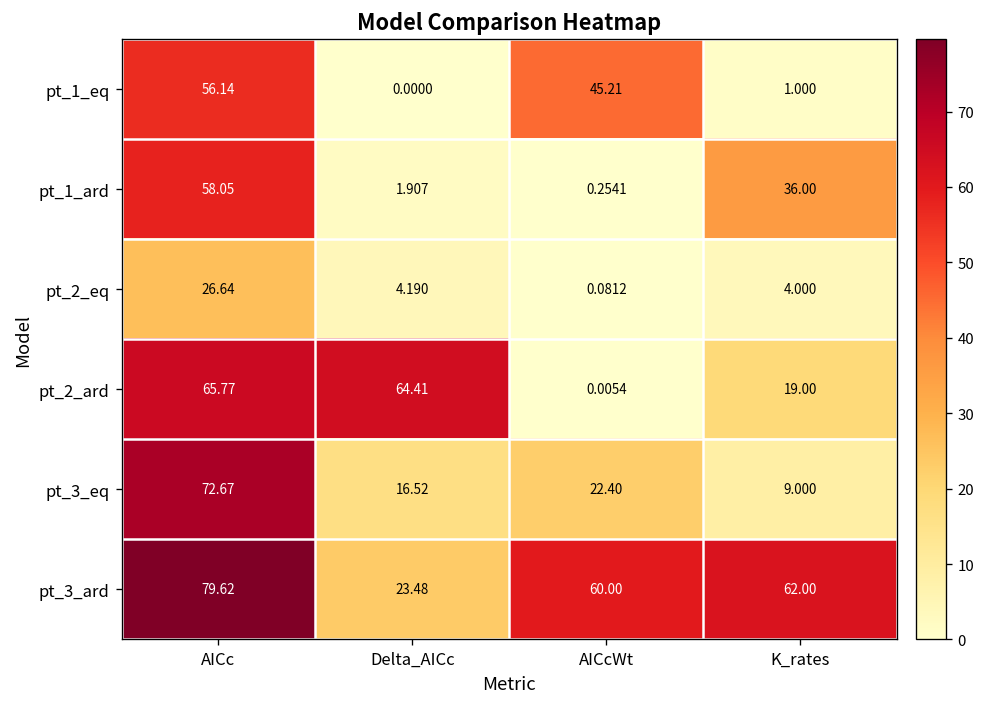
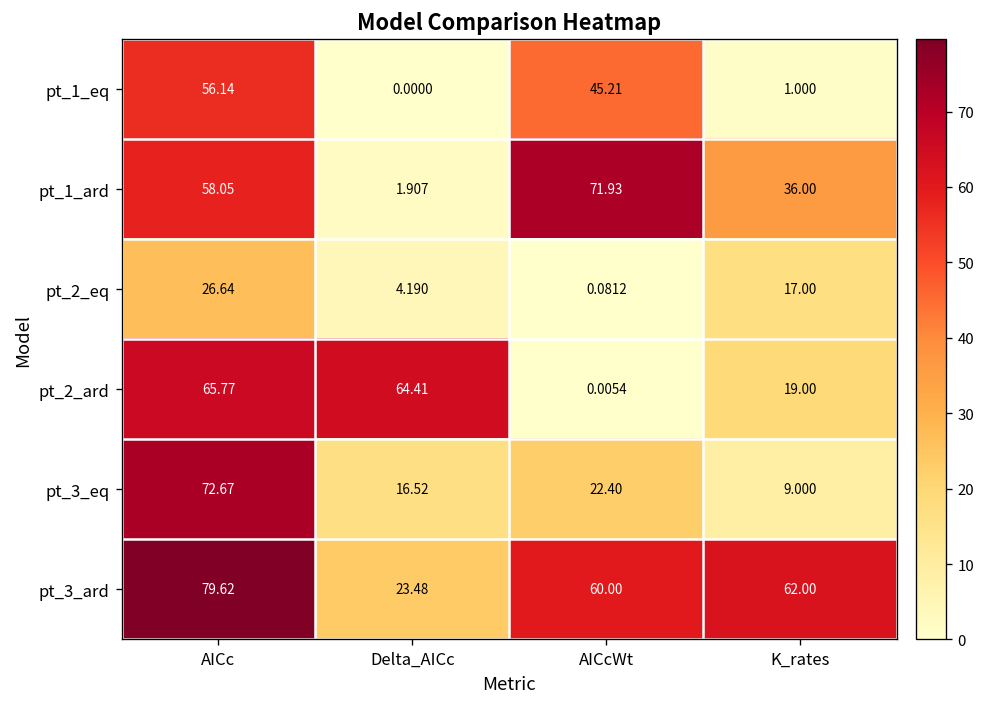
pt_1_ard, AICcWt: 0.2541 -> 71.93
pt_2_eq, K_rates: 4.000 -> 17.00
